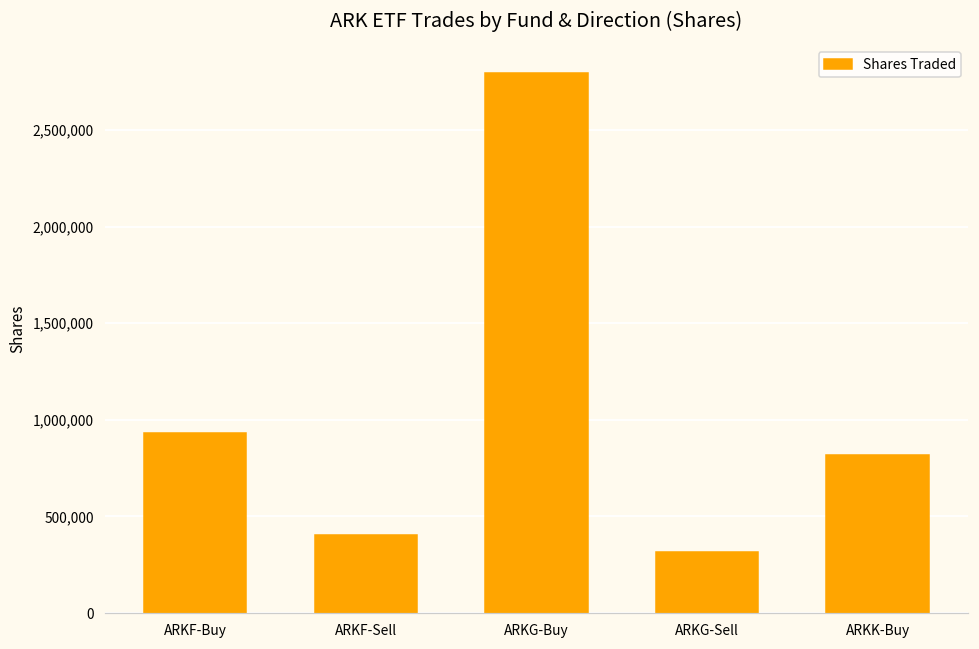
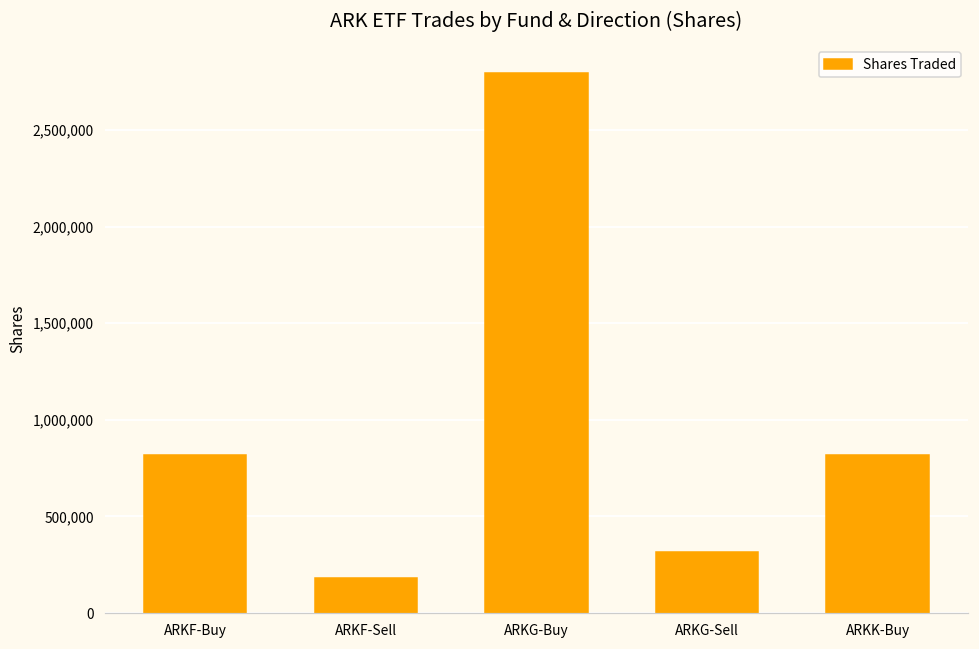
ARKF-Buy: 930,000 -> 820,000
ARKF-Sell: 410,000 -> 180,000
